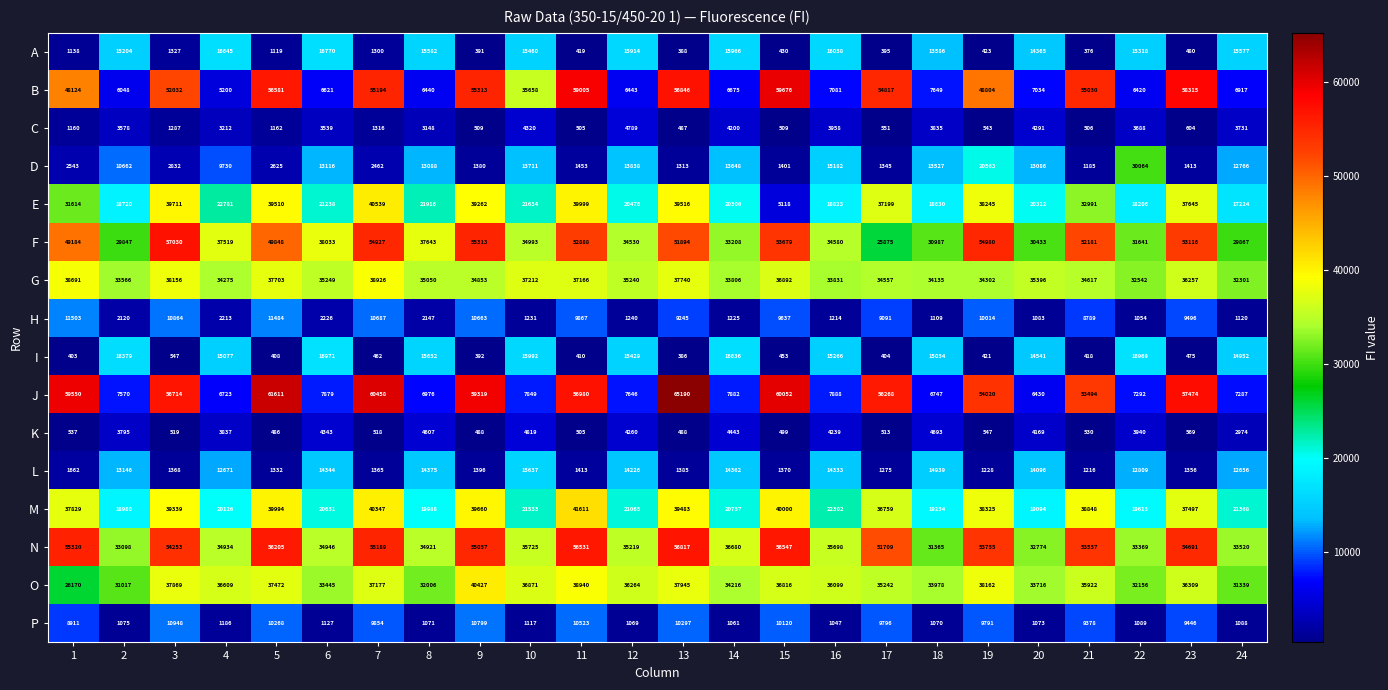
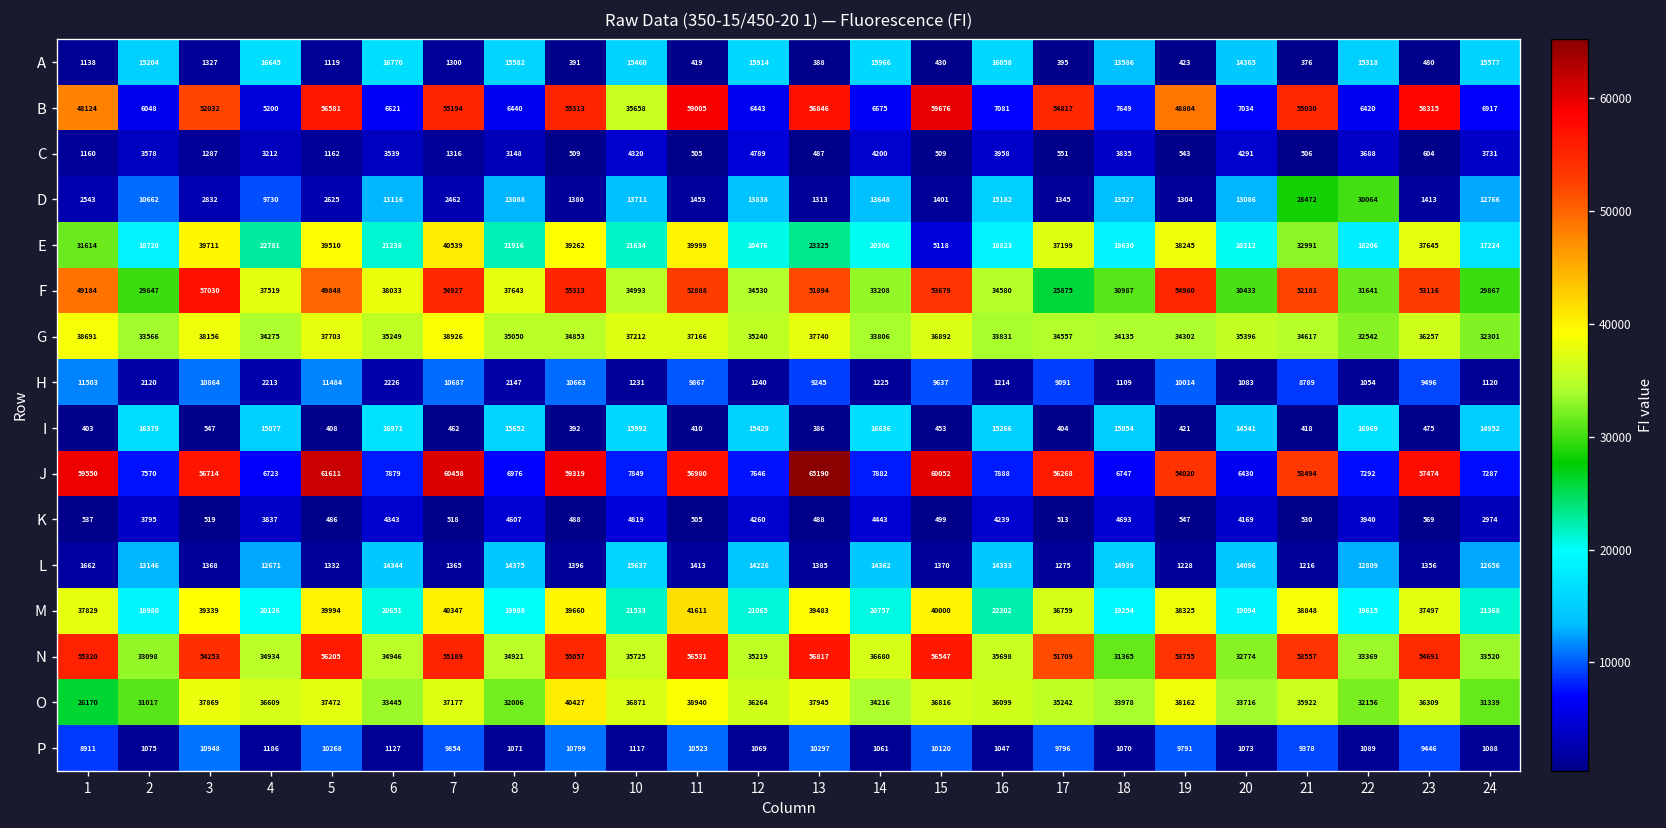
D, 19: 20563 -> 1304
D, 21: 1185 -> 28472
E, 13: 39516 -> 23325
